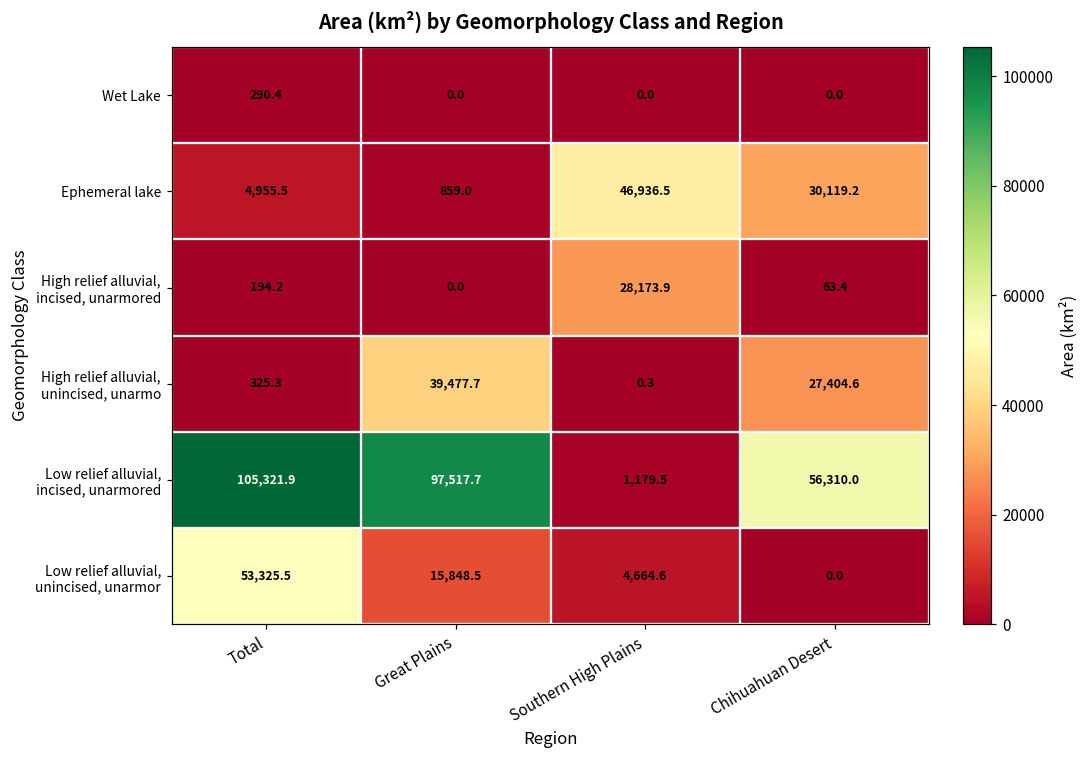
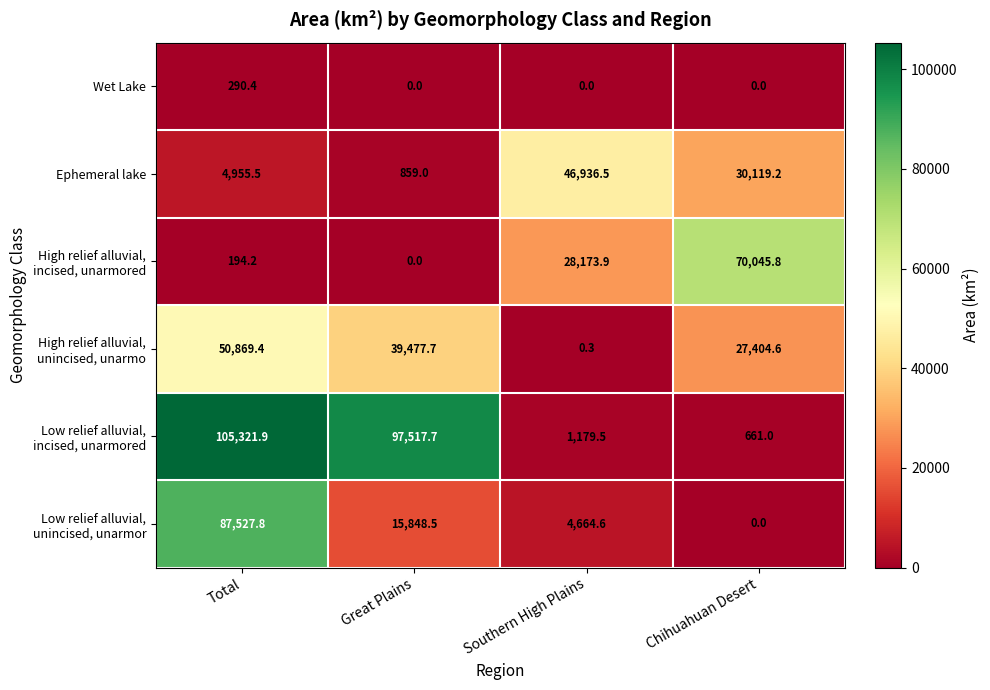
High relief alluvial, incised, unarmored, Chihuahuan Desert: 63.4 -> 70,045.8
High relief alluvial, unincised, unarmo, Total: 325.3 -> 50,869.4
Low relief alluvial, incised, unarmored, Chihuahuan Desert: 56,310.0 -> 661.0
Low relief alluvial, unincised, unarmor, Total: 53,325.5 -> 87,527.8
